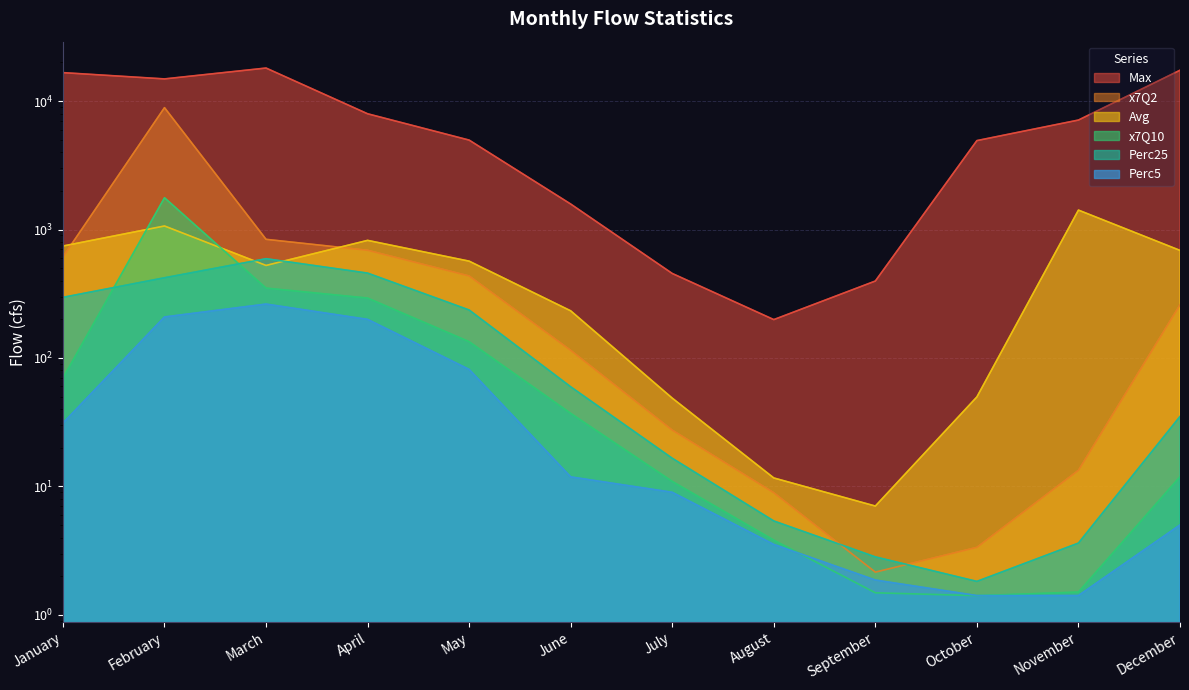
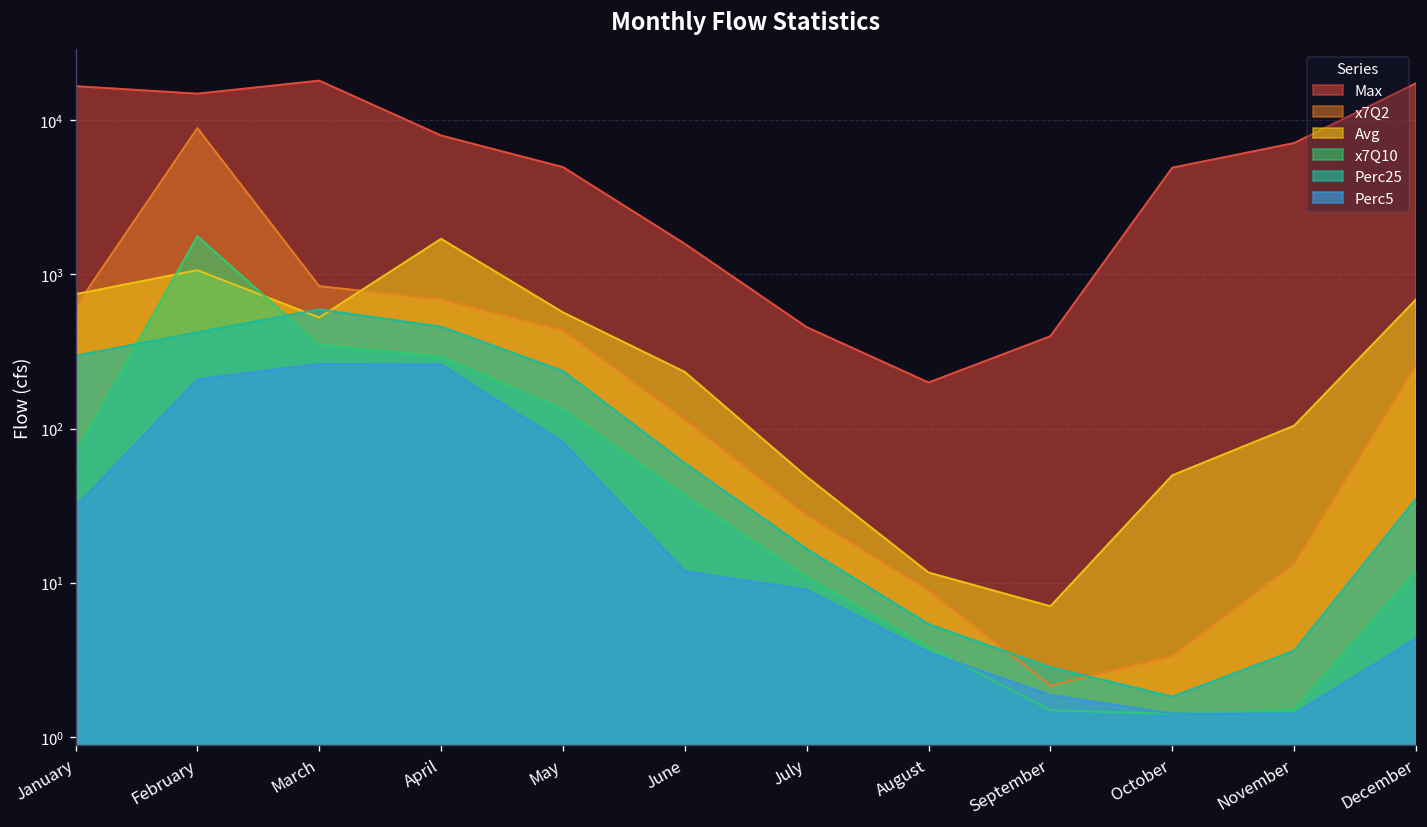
Avg, April: 800 -> 1700
Perc5, April: 200 -> 260
Avg, November: 1400 -> 100
Perc5, December: 5.0 -> 4.3
